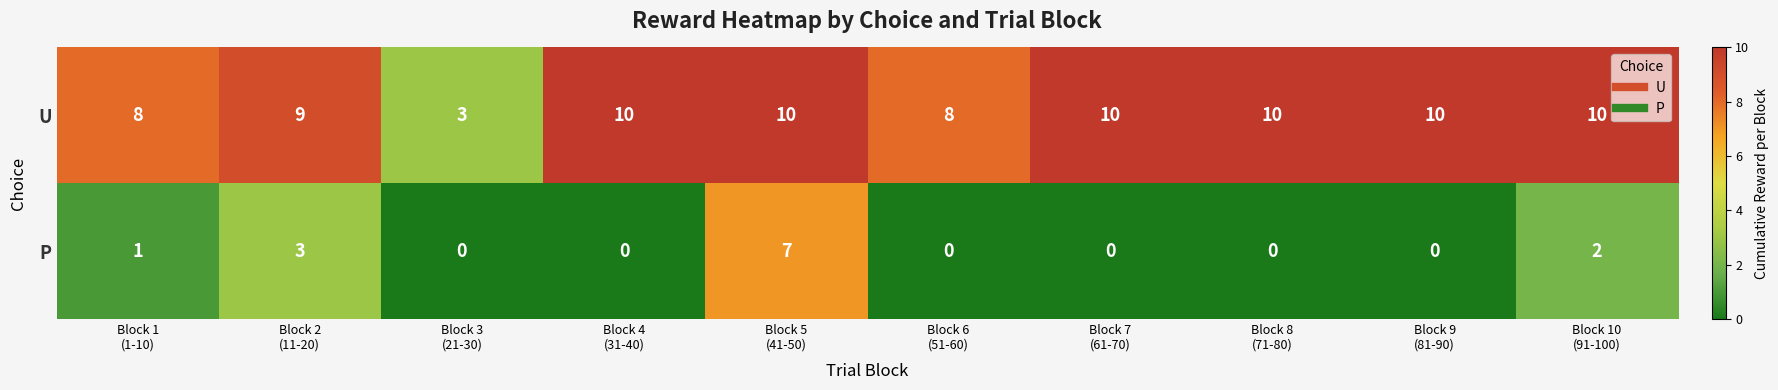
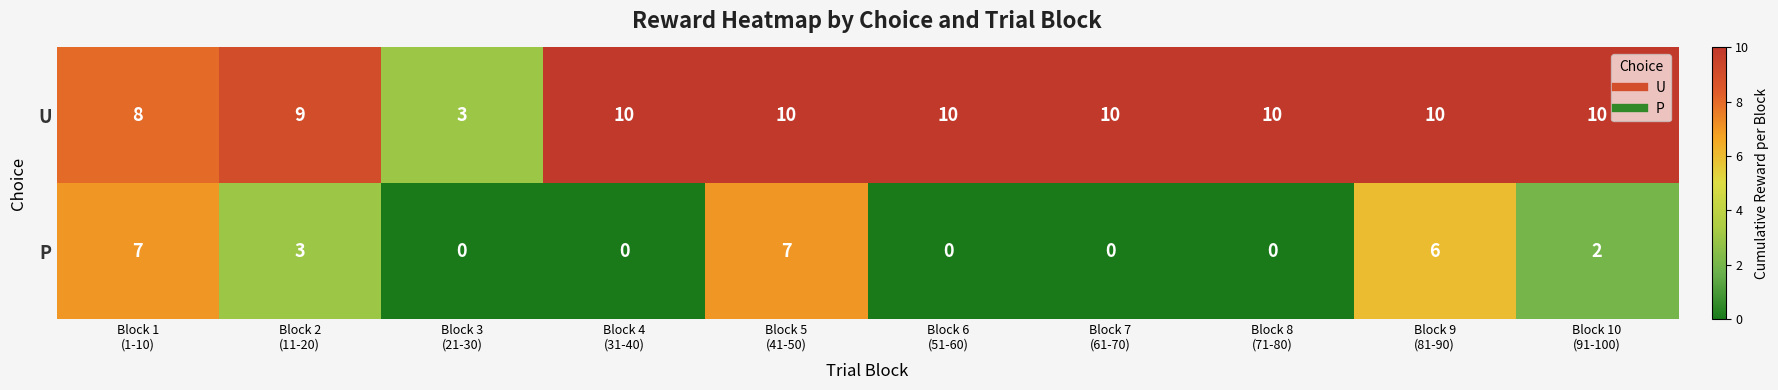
U, Block 6 (51-60): 8 -> 10
P, Block 1 (1-10): 1 -> 7
P, Block 9 (81-90): 0 -> 6
